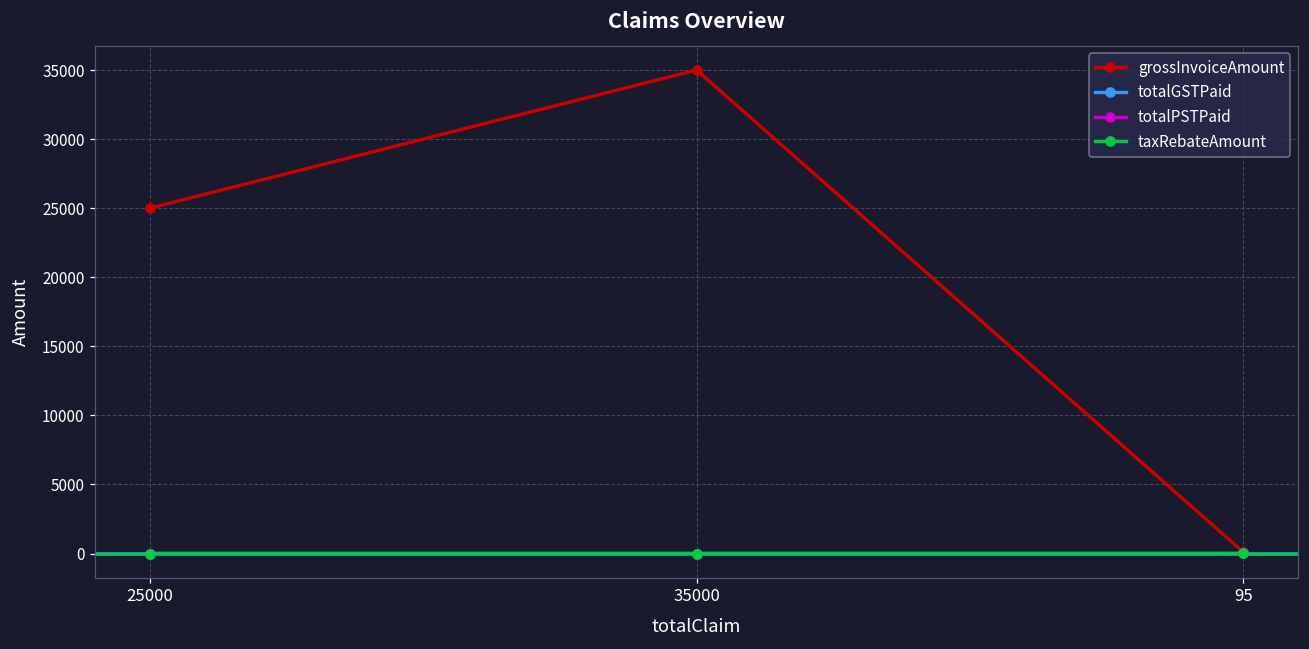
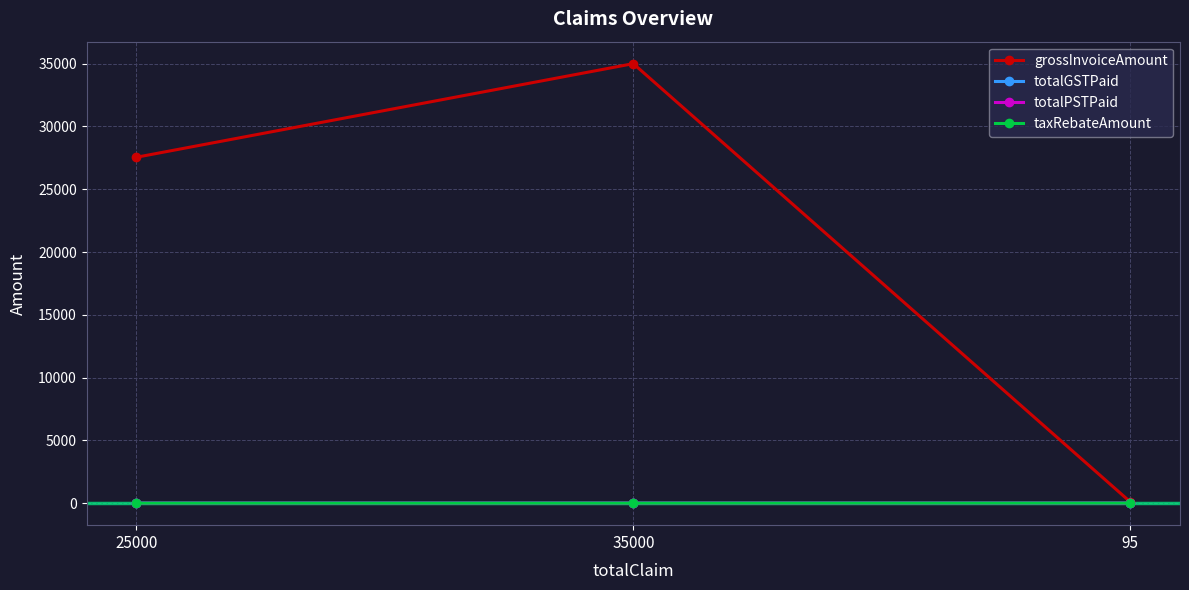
grossInvoiceAmount, 25000: 25000 -> 27500
